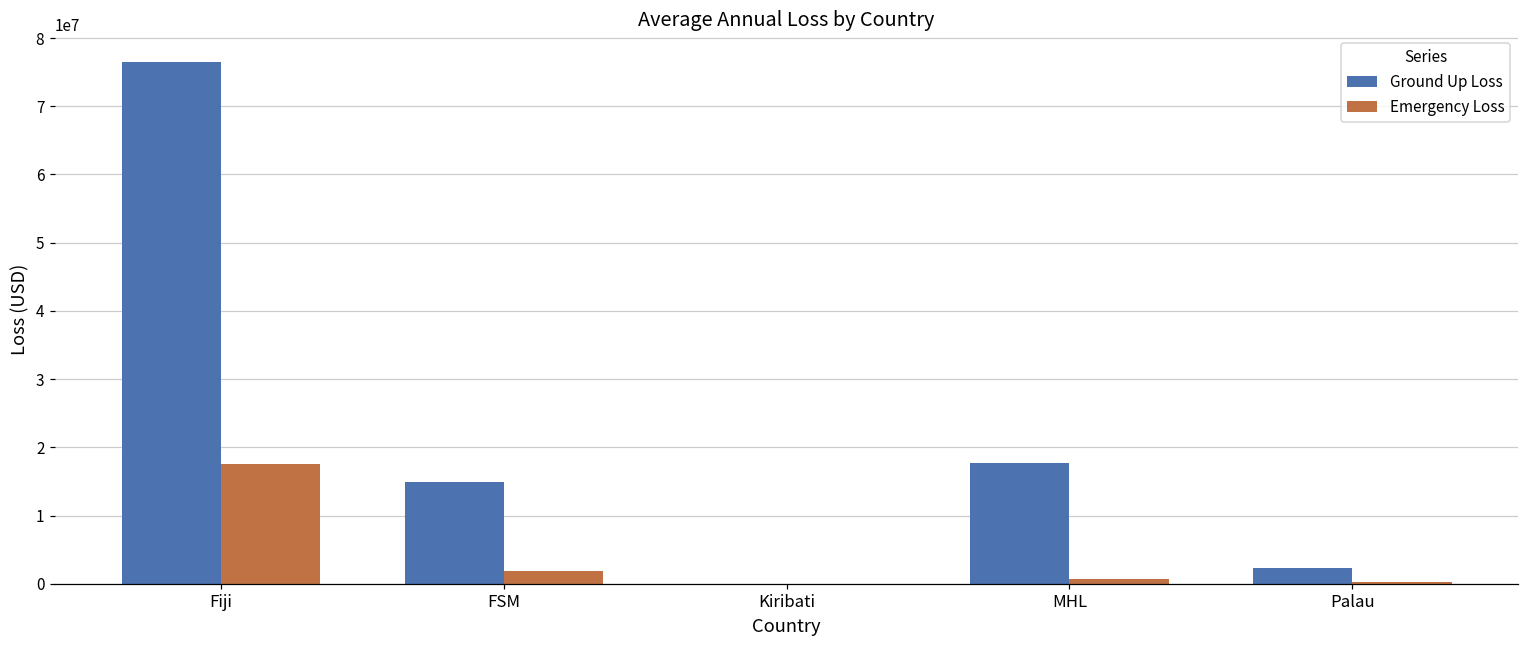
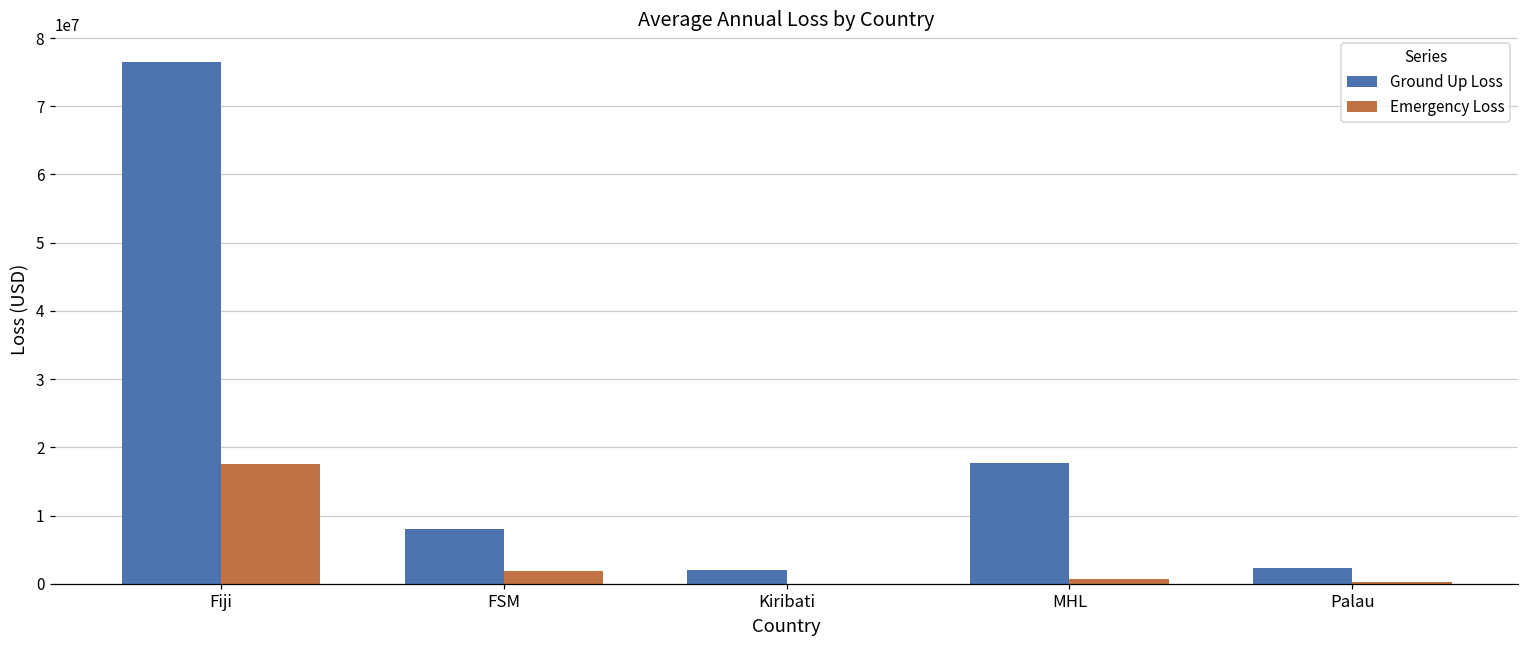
Ground Up Loss, FSM: 15000000 -> 8000000
Ground Up Loss, Kiribati: 0 -> 2000000
